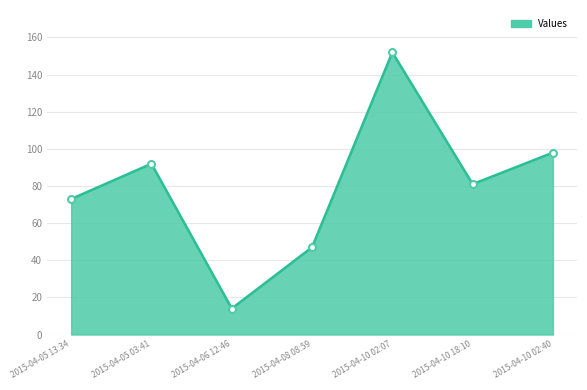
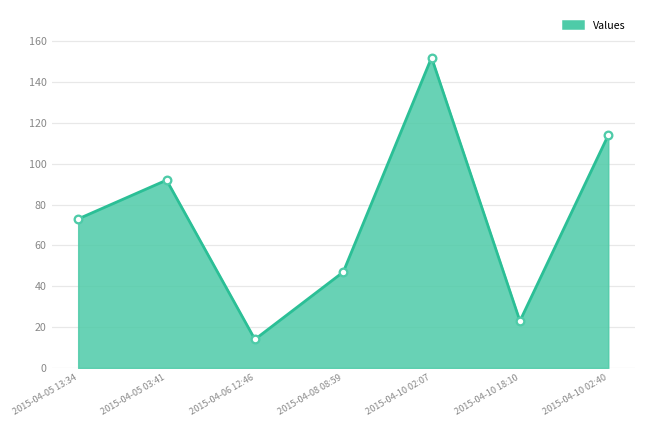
2015-04-10 18:10: 81 -> 23
2015-04-10 02:40: 98 -> 114
